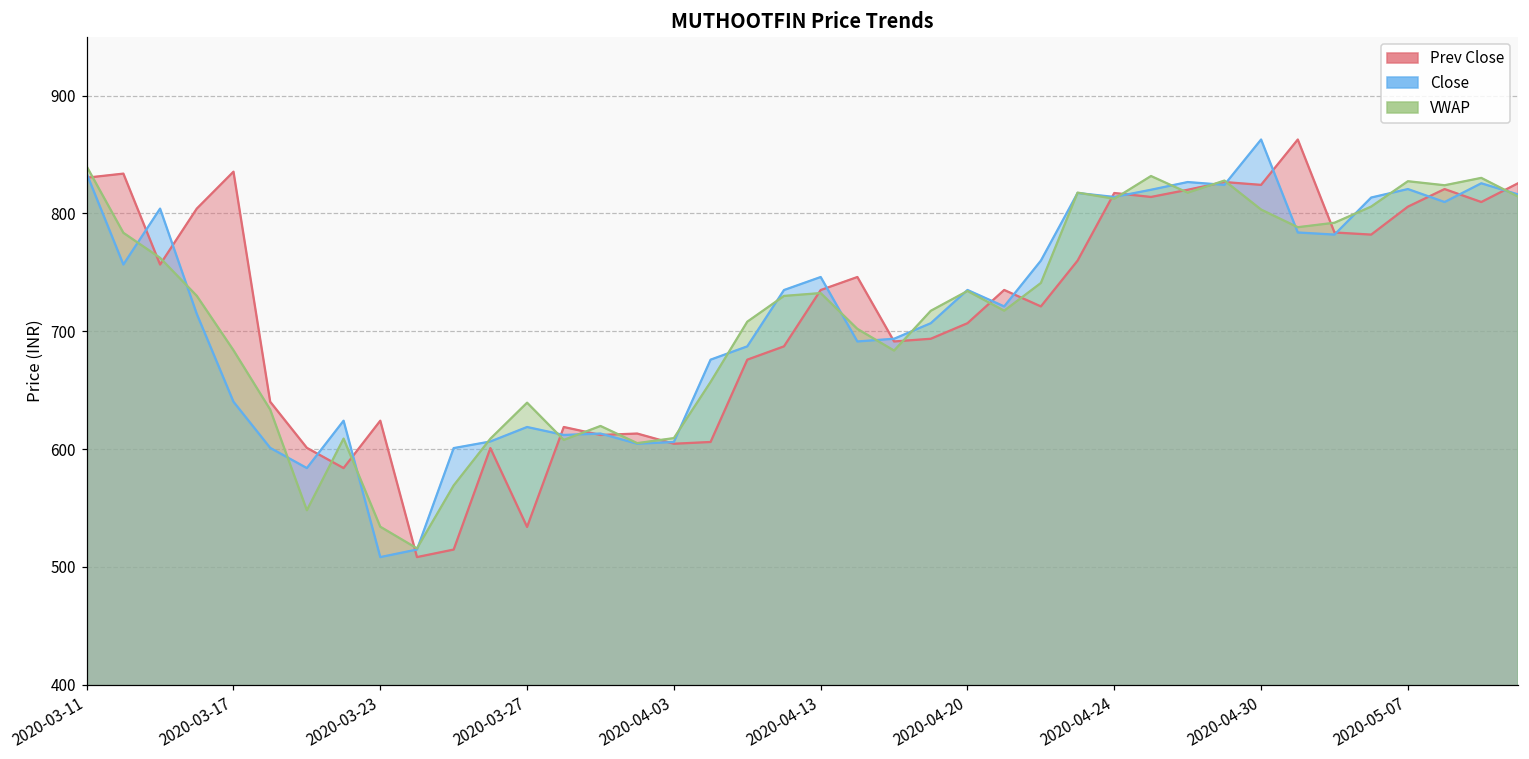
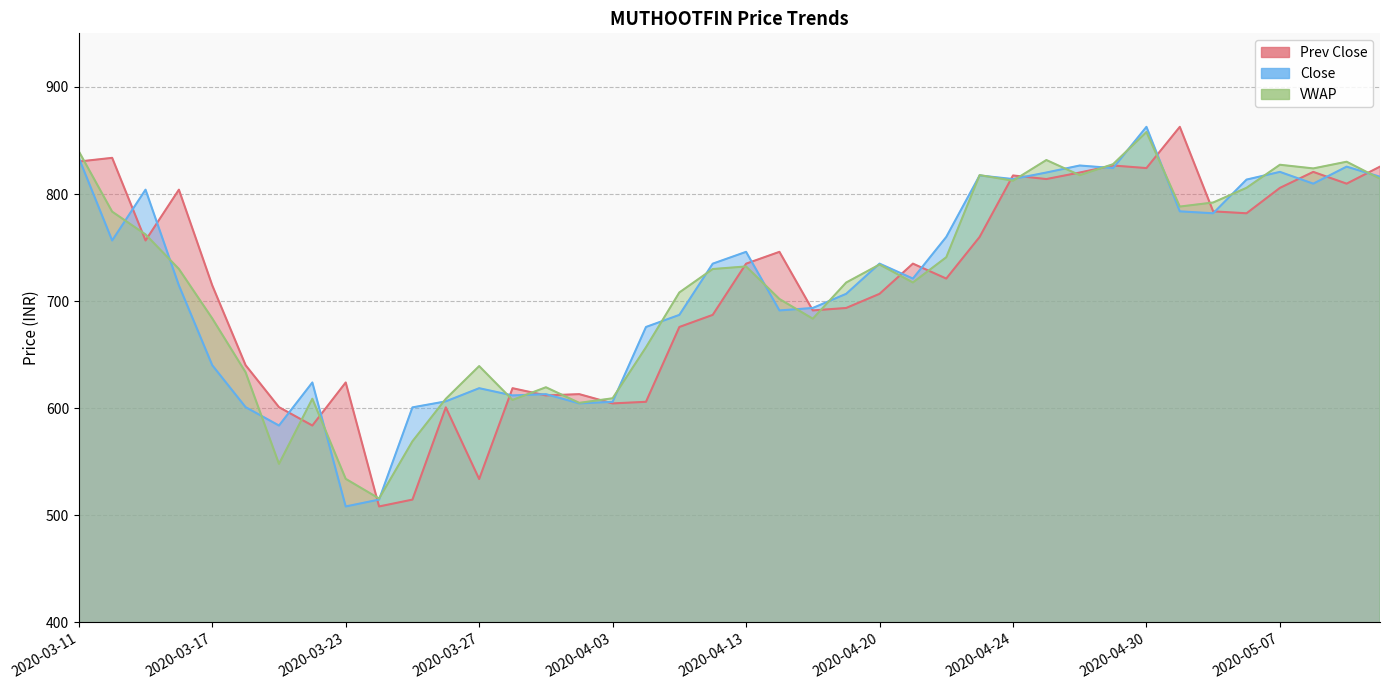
Prev Close, 2020-03-17: 835 -> 715
VWAP, 2020-04-30: 803 -> 858
